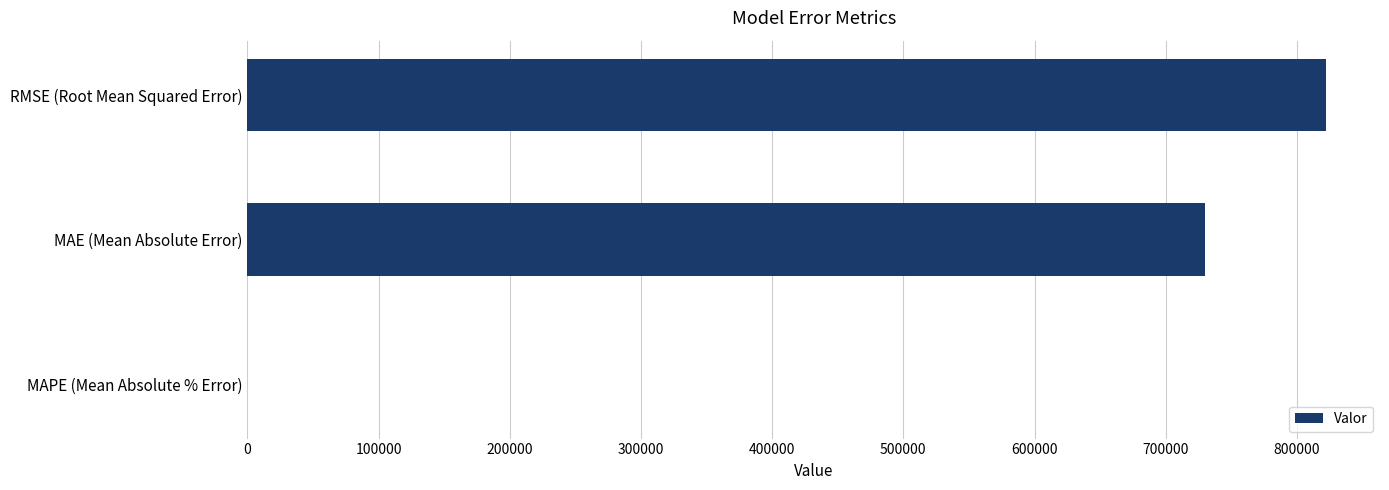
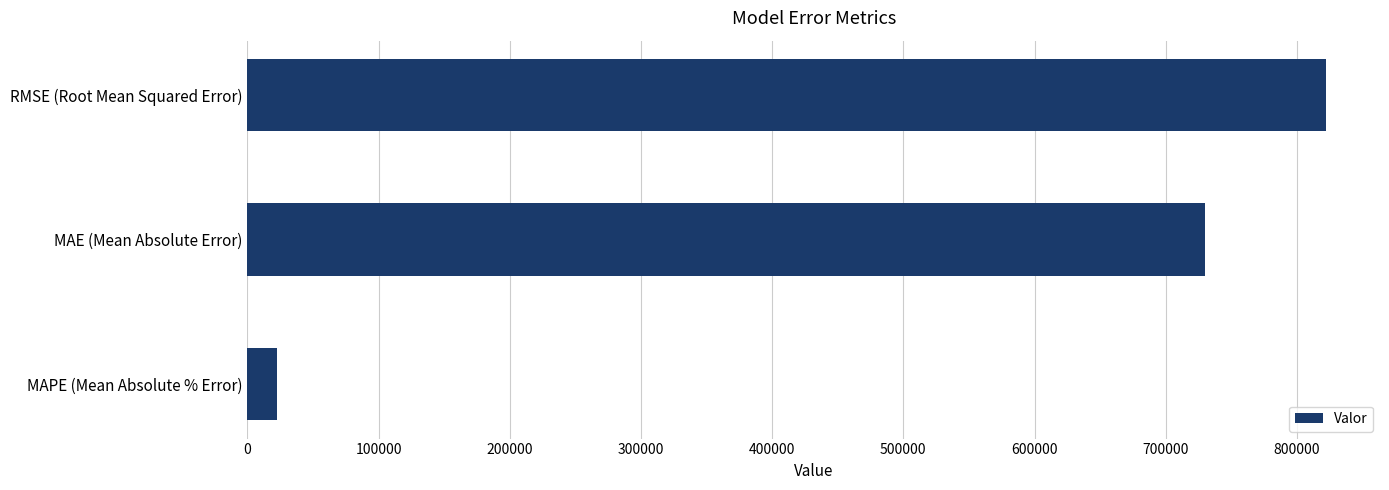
MAPE (Mean Absolute % Error): 0 -> 22000
